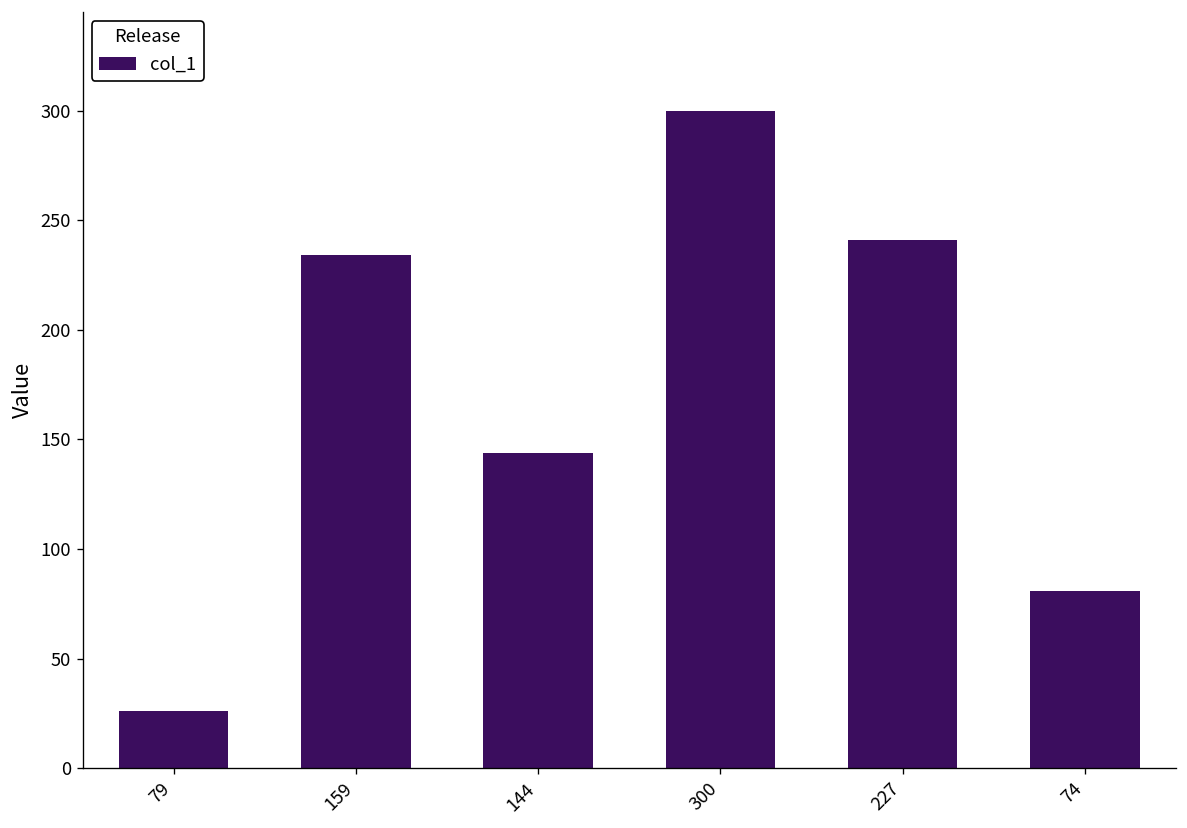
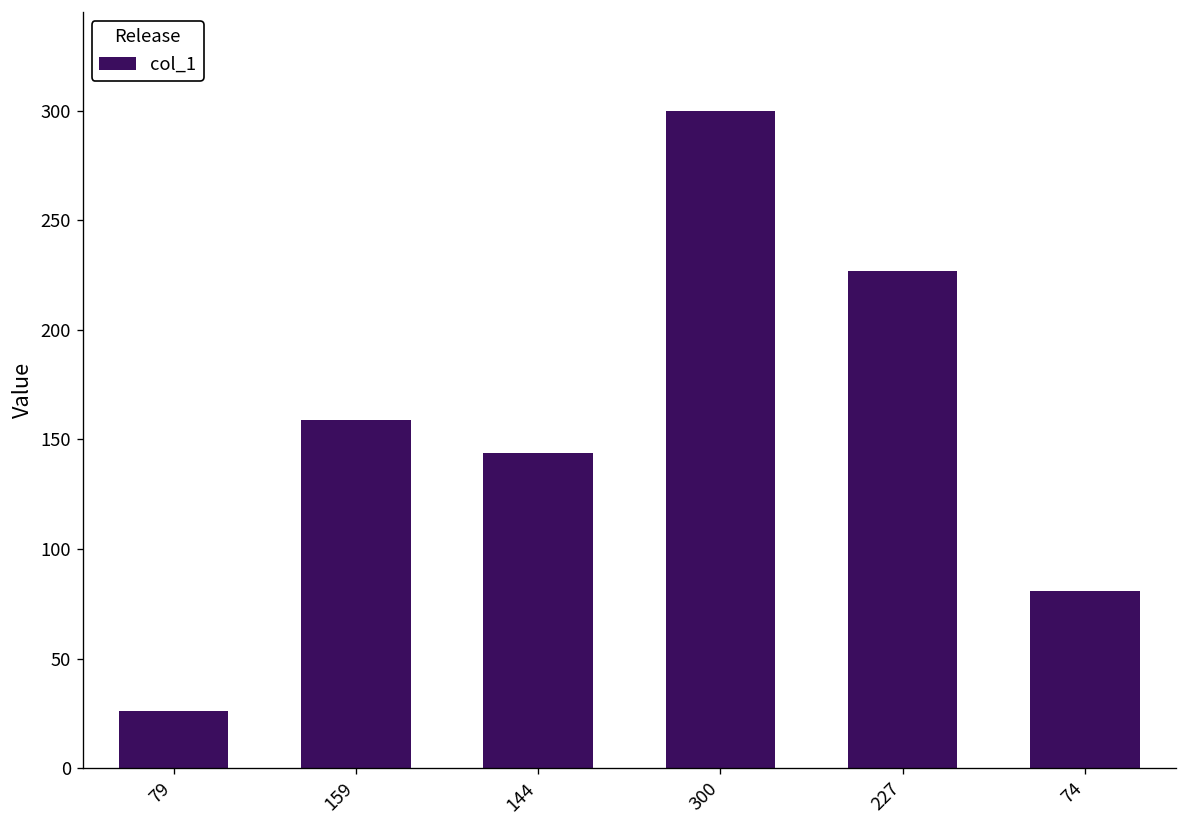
159: 234 -> 159
227: 241 -> 227
